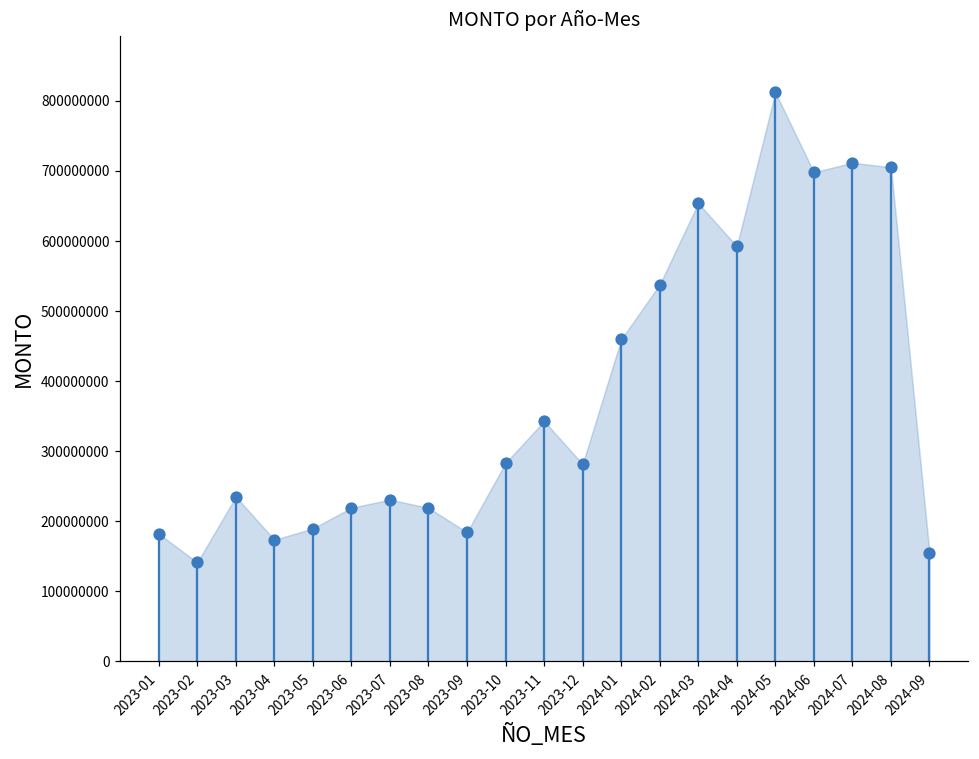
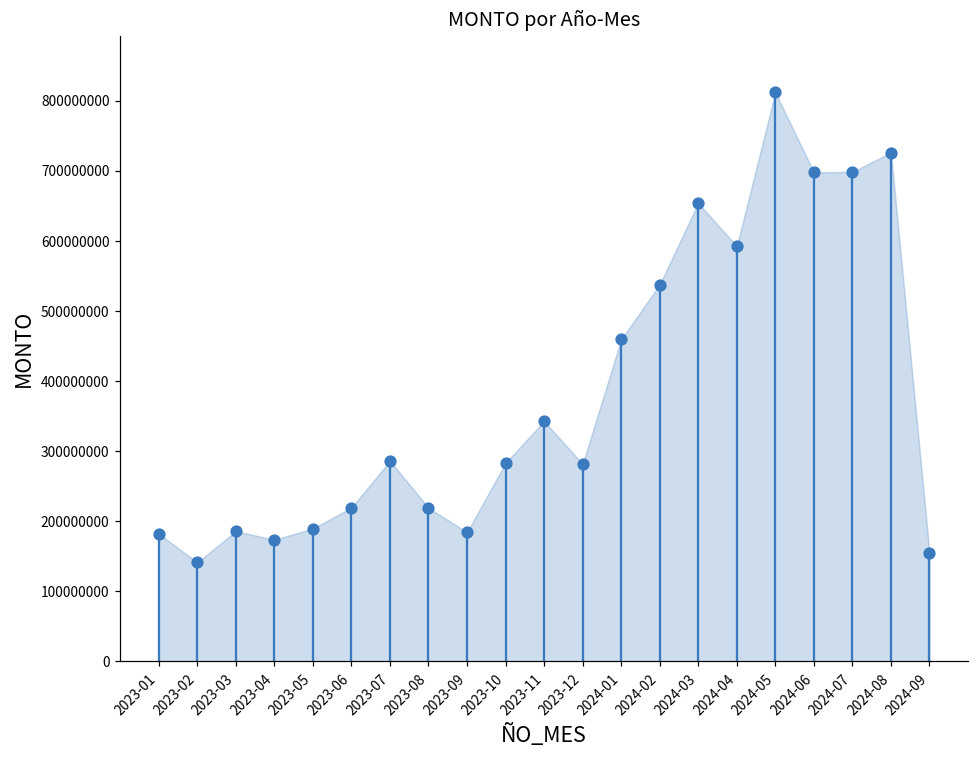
2023-03: 240000000 -> 190000000
2023-07: 230000000 -> 290000000
2024-07: 710000000 -> 700000000
2024-08: 710000000 -> 730000000
